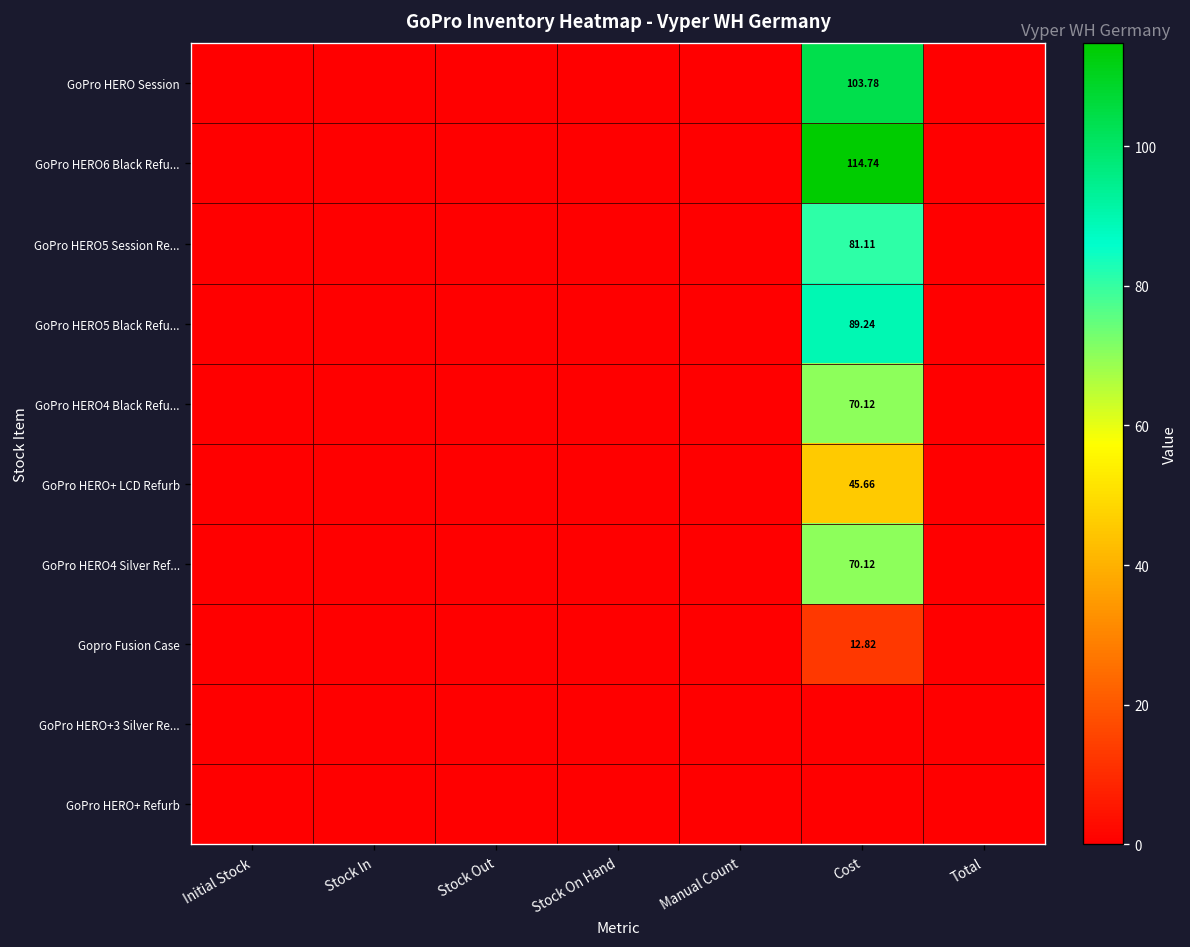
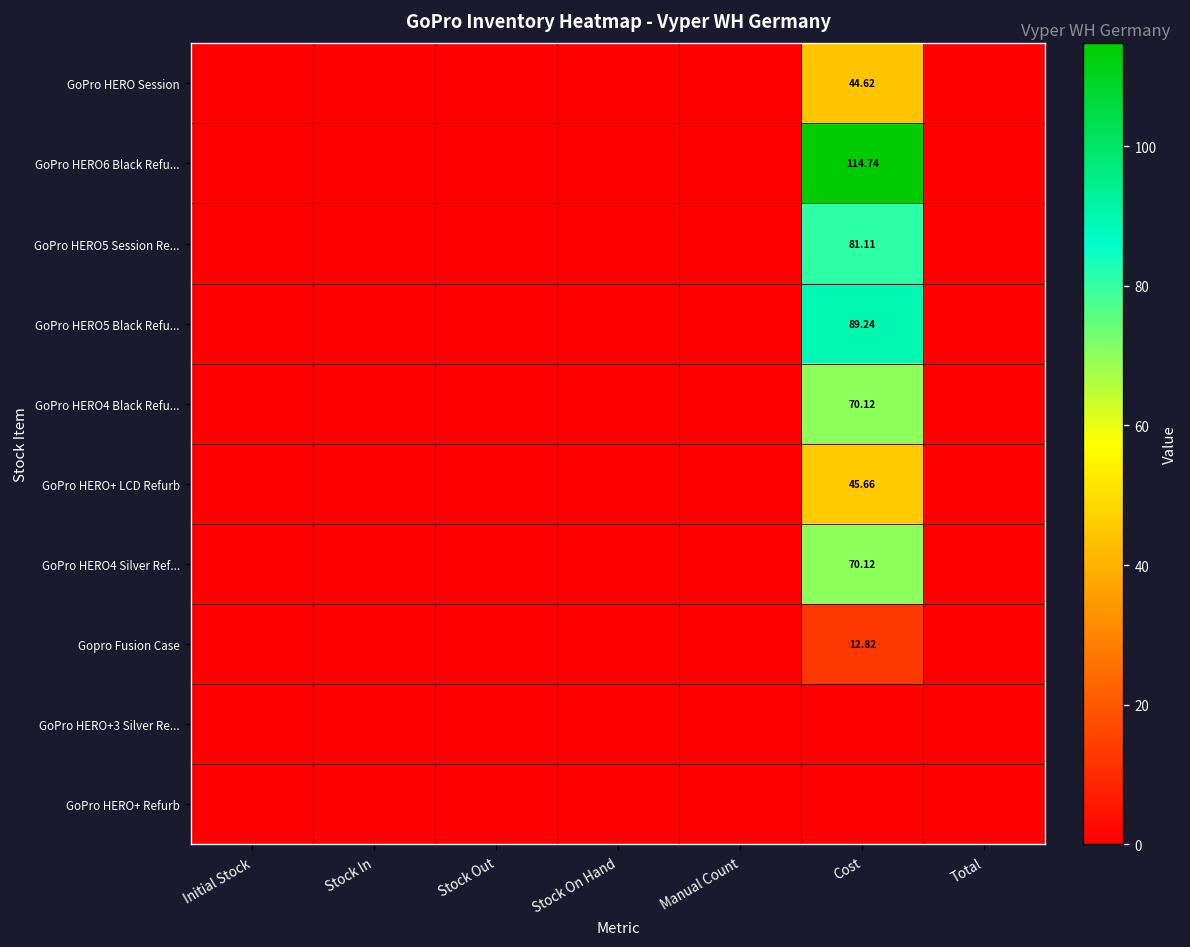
GoPro HERO Session, Cost: 103.78 -> 44.62
